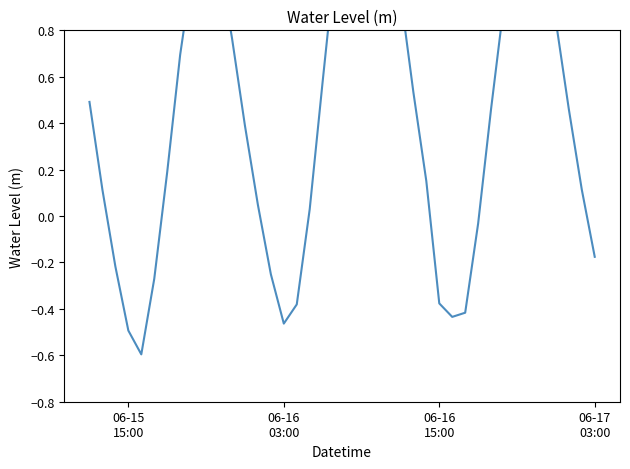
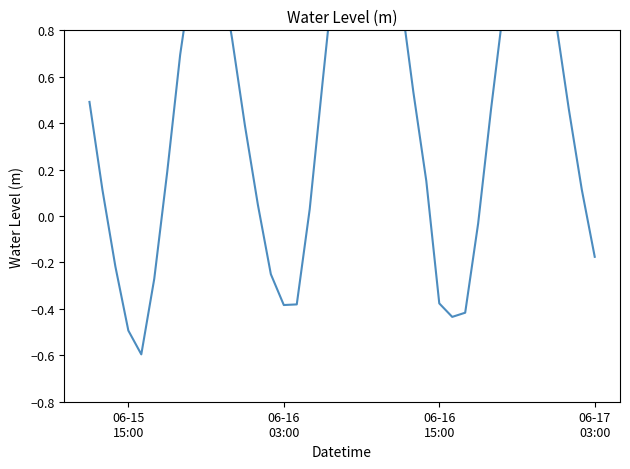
06-16 03:00: -0.46 -> -0.38
